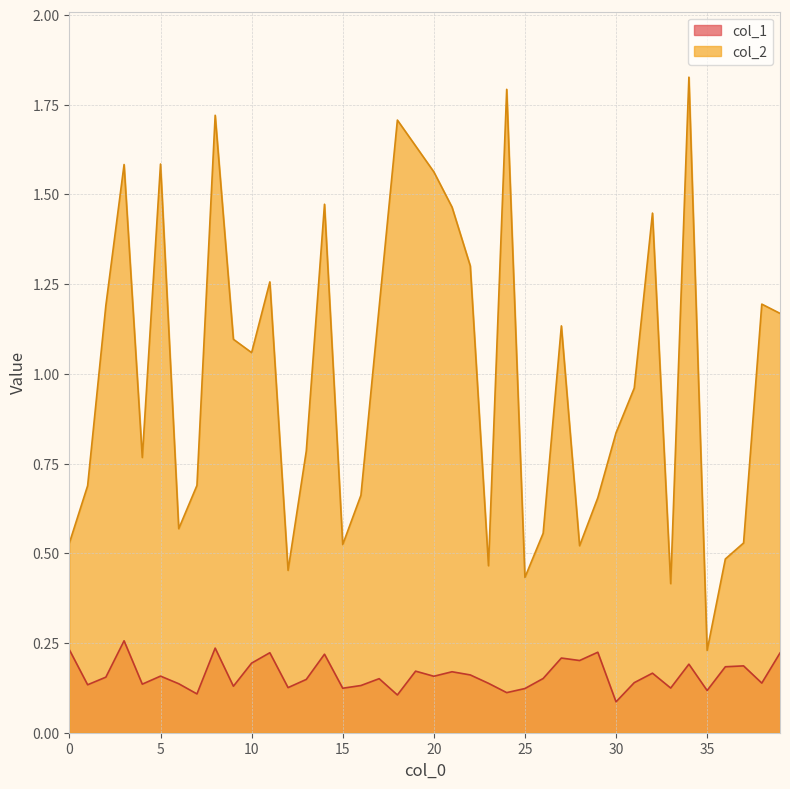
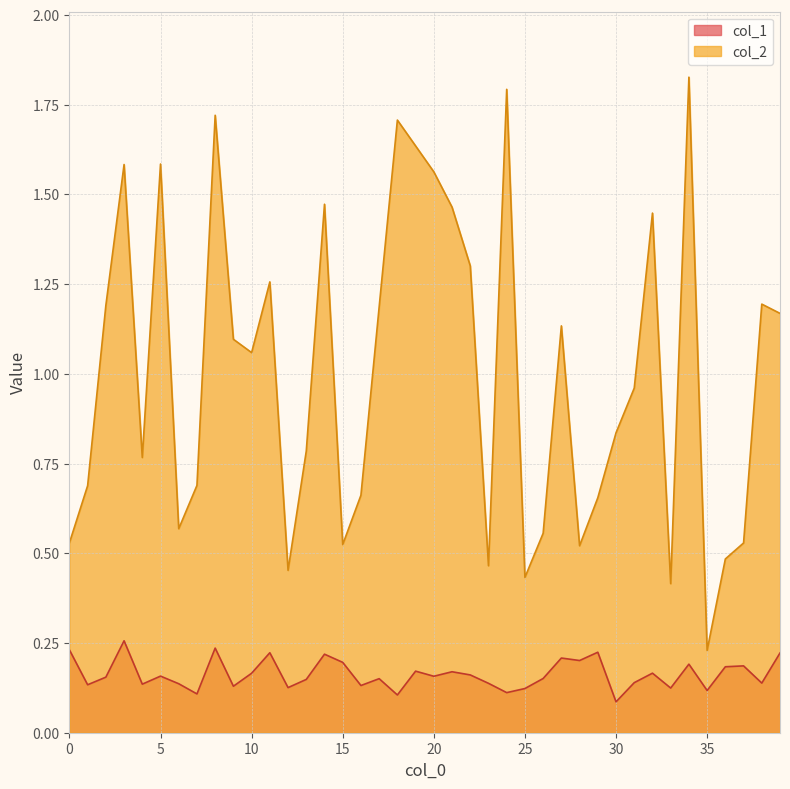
col_1, 10: 0.19 -> 0.17
col_1, 15: 0.12 -> 0.20
